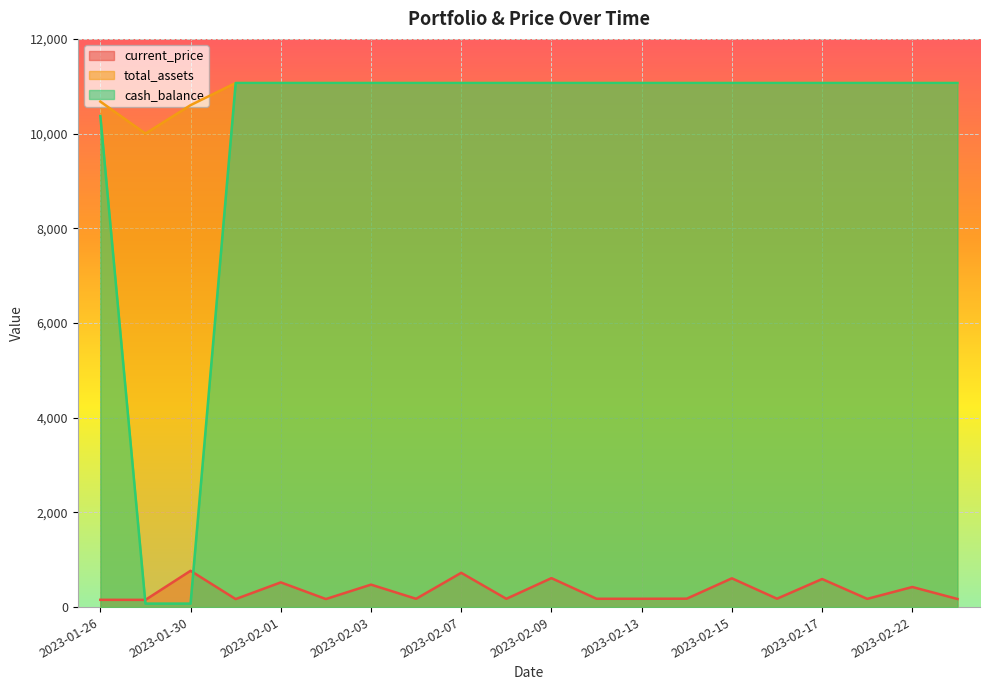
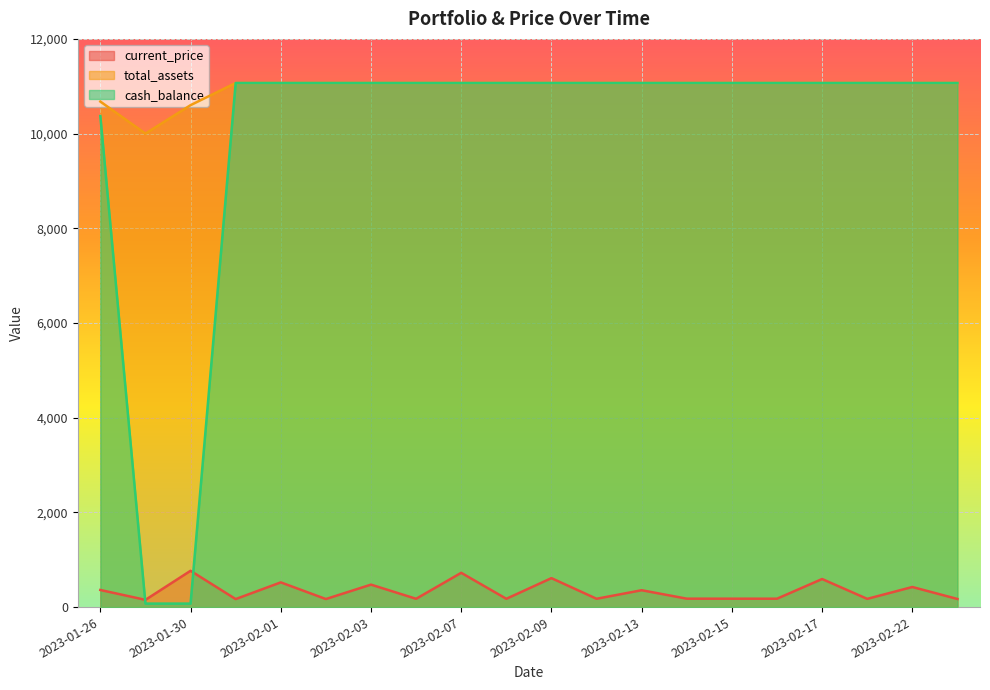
current_price, 2023-01-26: 200 -> 400
current_price, 2023-02-13: 200 -> 400
current_price, 2023-02-15: 600 -> 200
